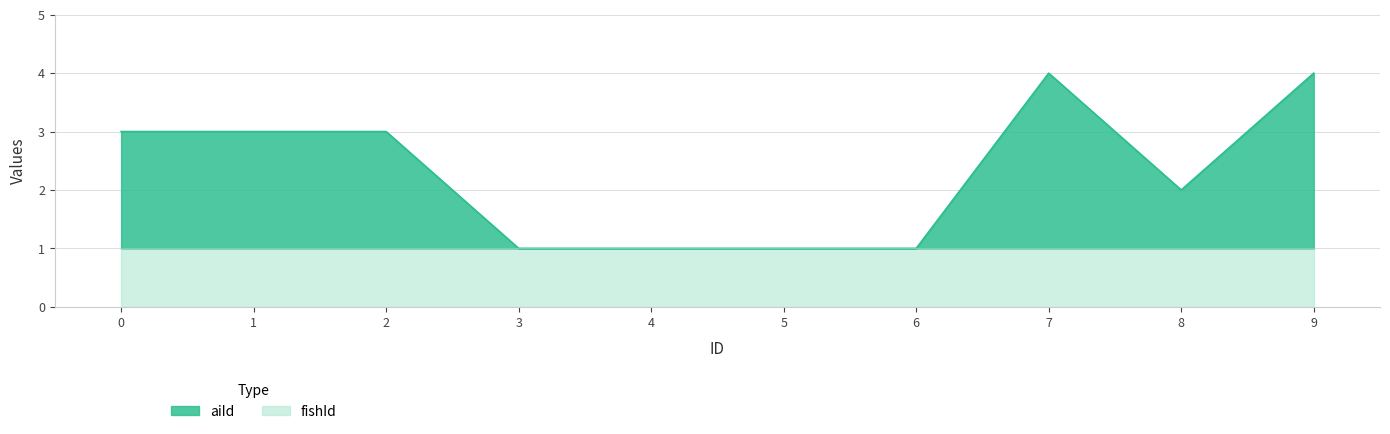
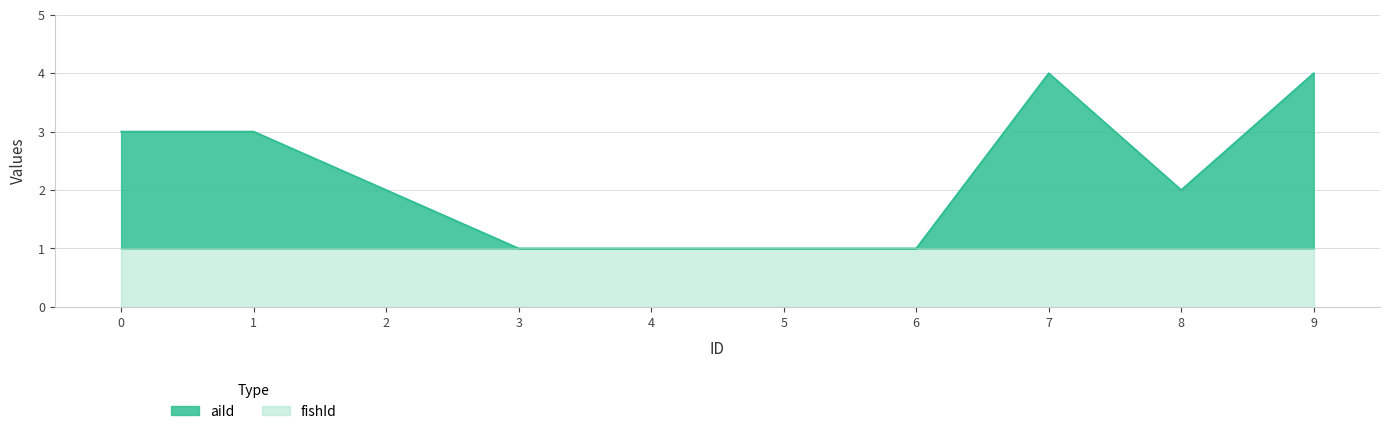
aiId, 2: 2 -> 1
